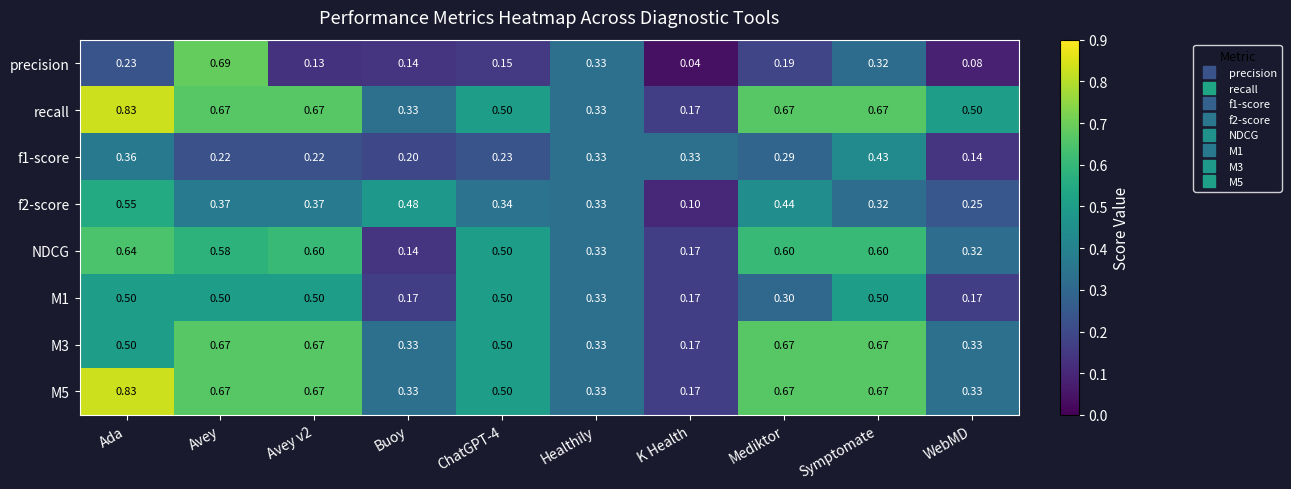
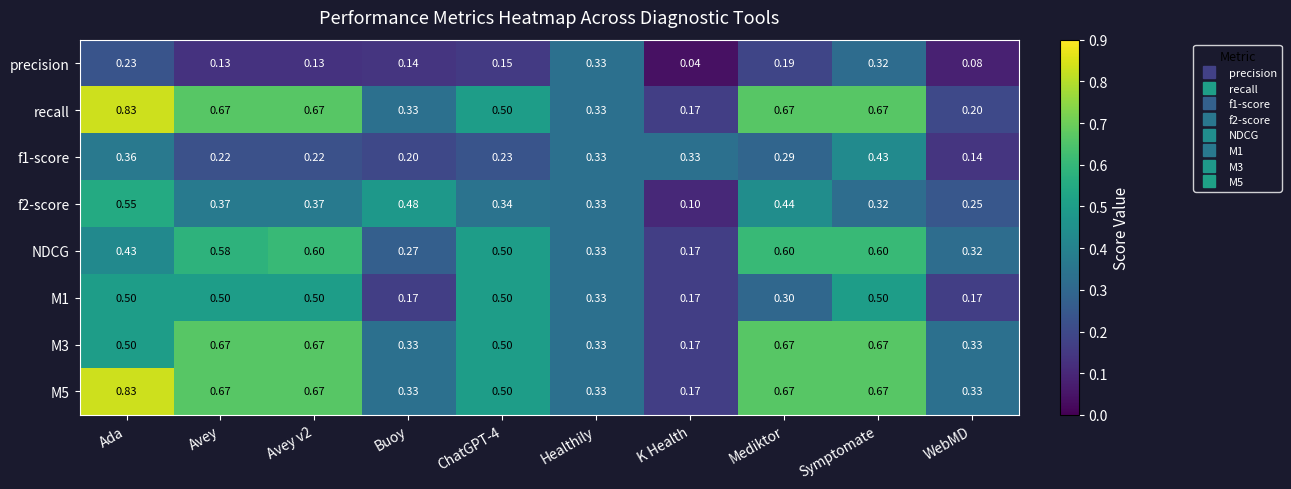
precision, Avey: 0.69 -> 0.13
recall, WebMD: 0.50 -> 0.20
NDCG, Ada: 0.64 -> 0.43
NDCG, Buoy: 0.14 -> 0.27
